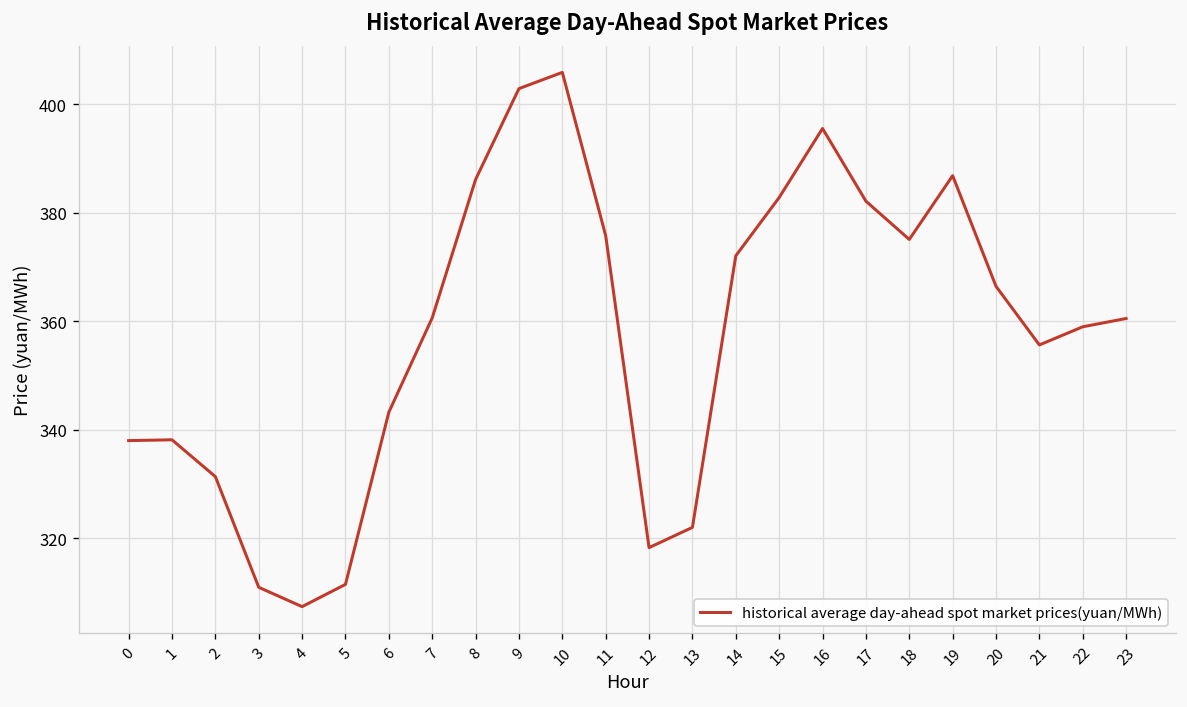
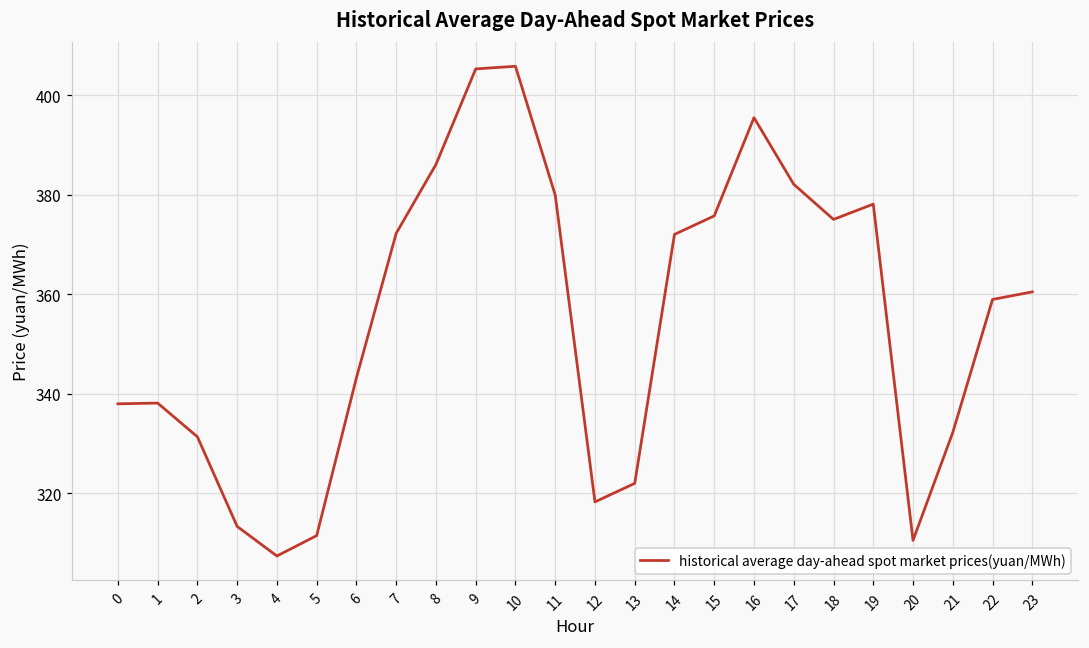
3: 311 -> 313
7: 361 -> 372
9: 403 -> 405
11: 376 -> 380
15: 383 -> 376
19: 387 -> 378
20: 366 -> 311
21: 356 -> 332
